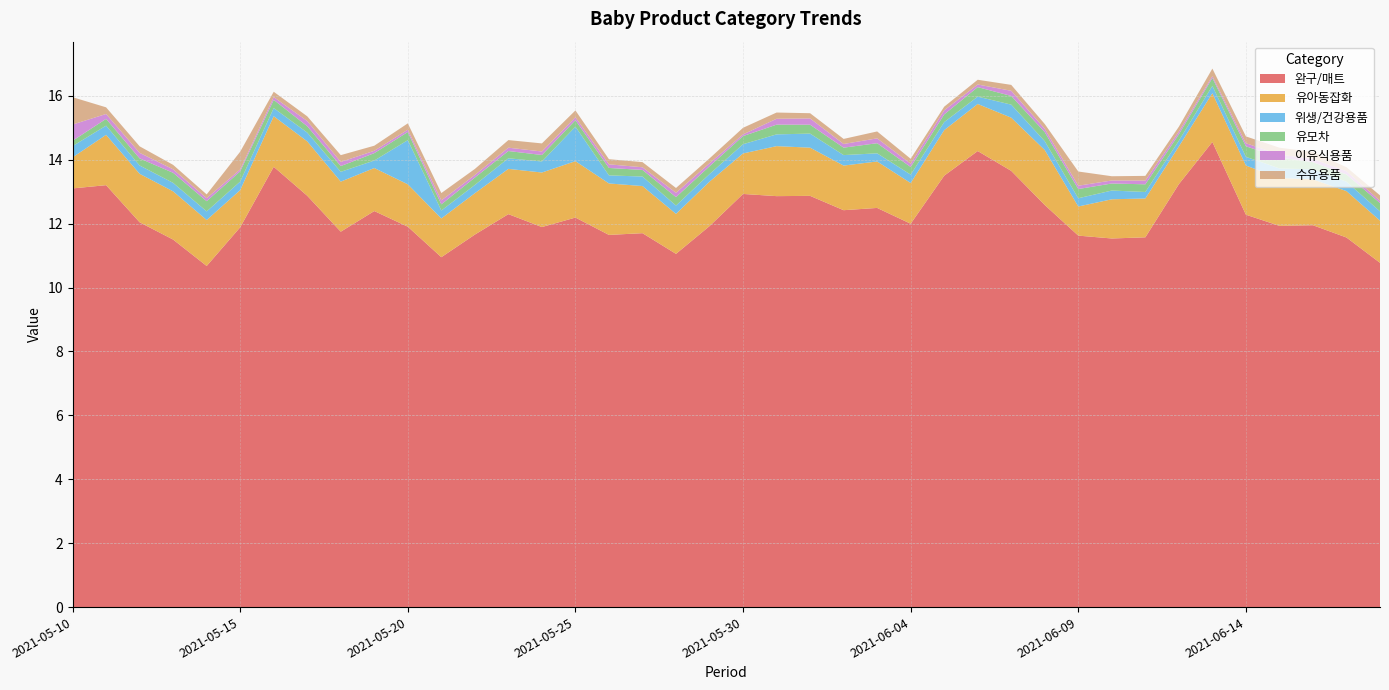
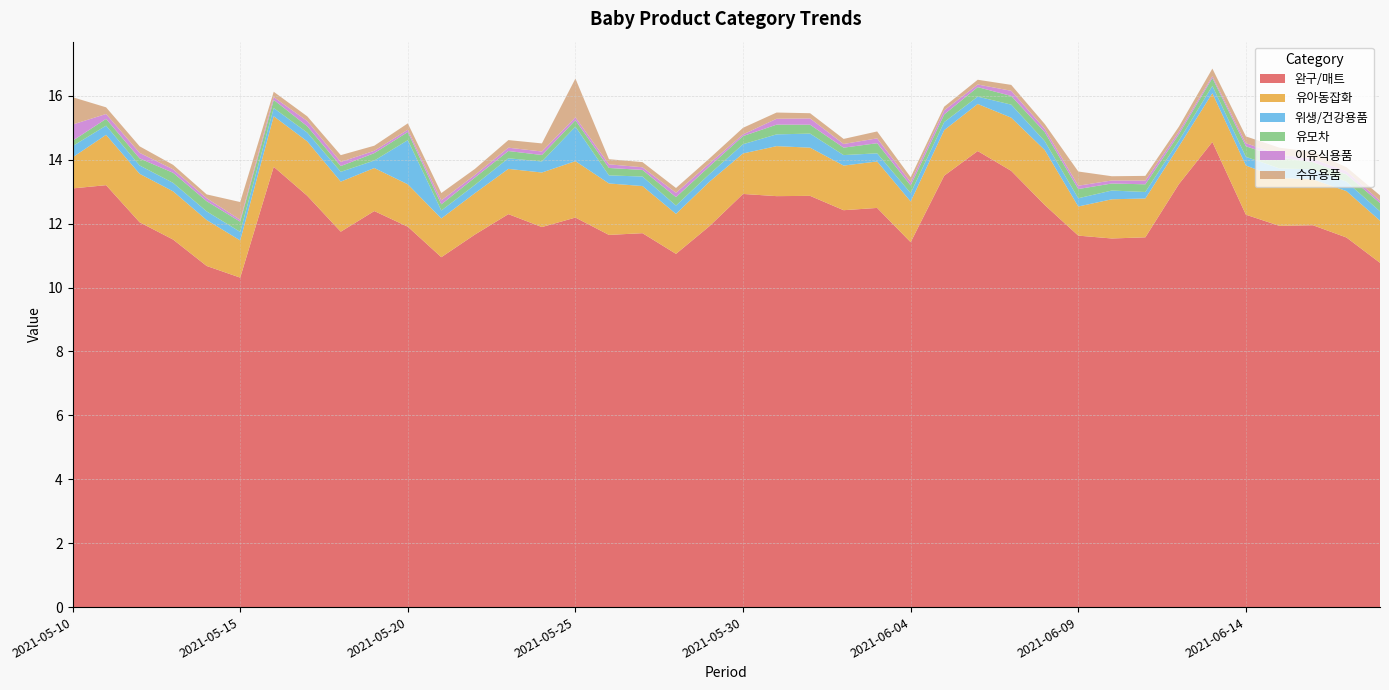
완구/매트, 2021-05-15: 11.9 -> 10.3
수유용품, 2021-05-25: 0.2 -> 1.2
완구/매트, 2021-06-04: 12.0 -> 11.4
